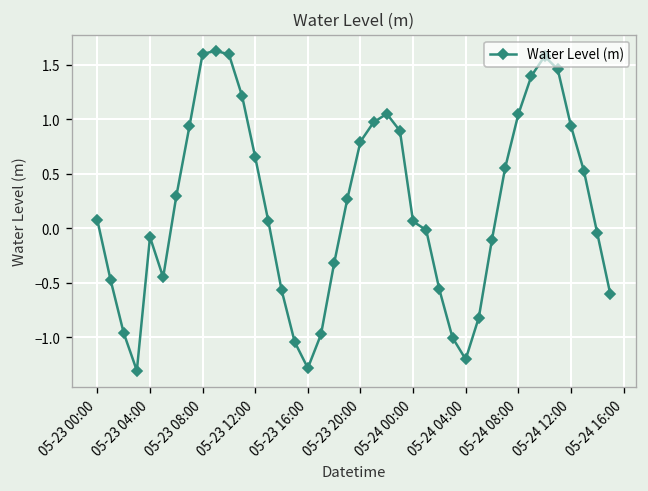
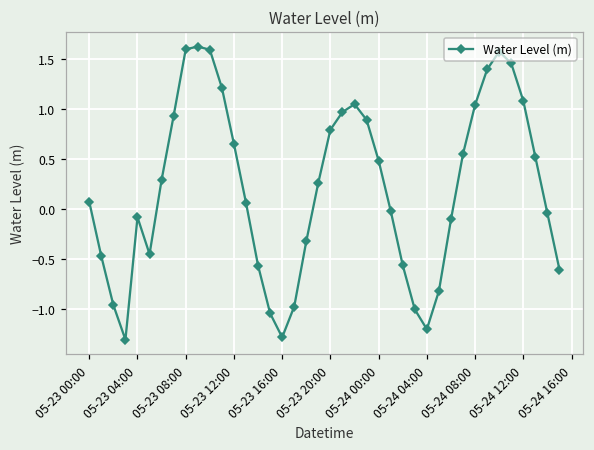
05-24 00:00: 0.1 -> 0.5
05-24 12:00: 0.9 -> 1.1
